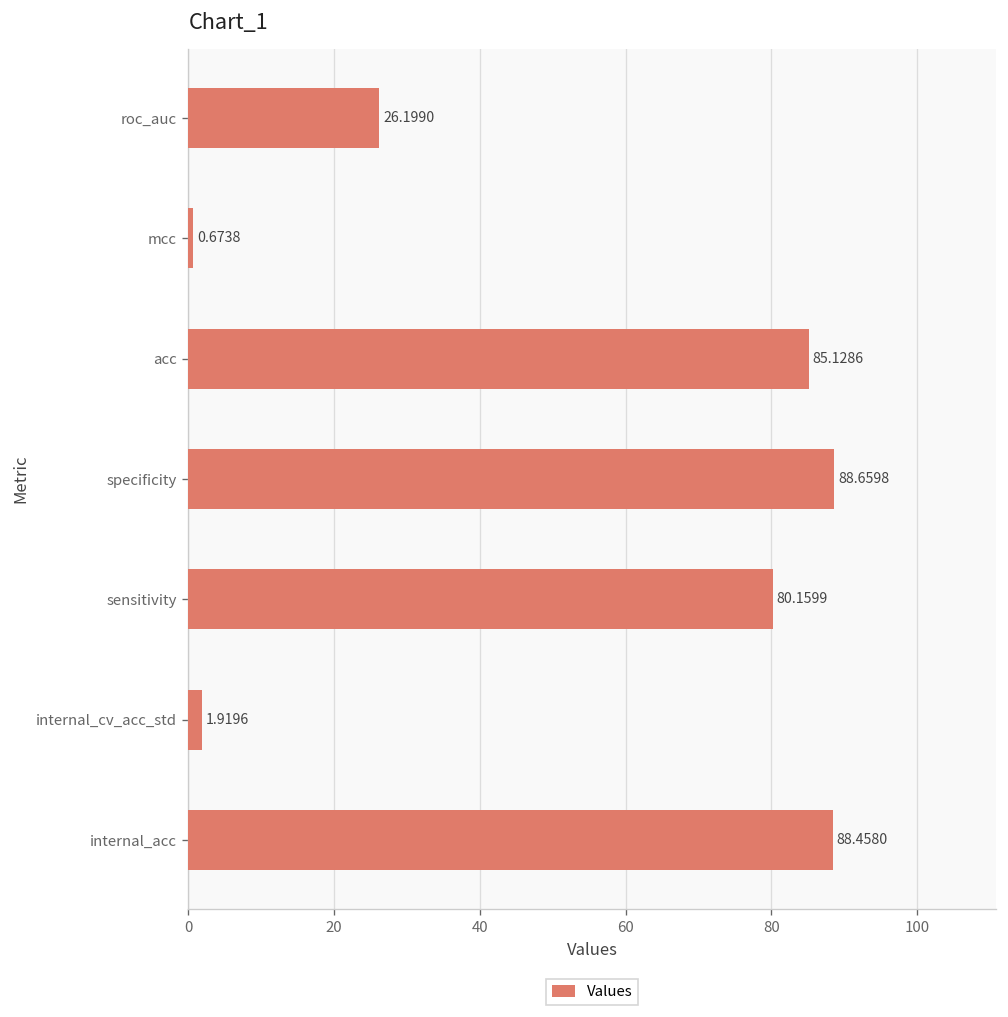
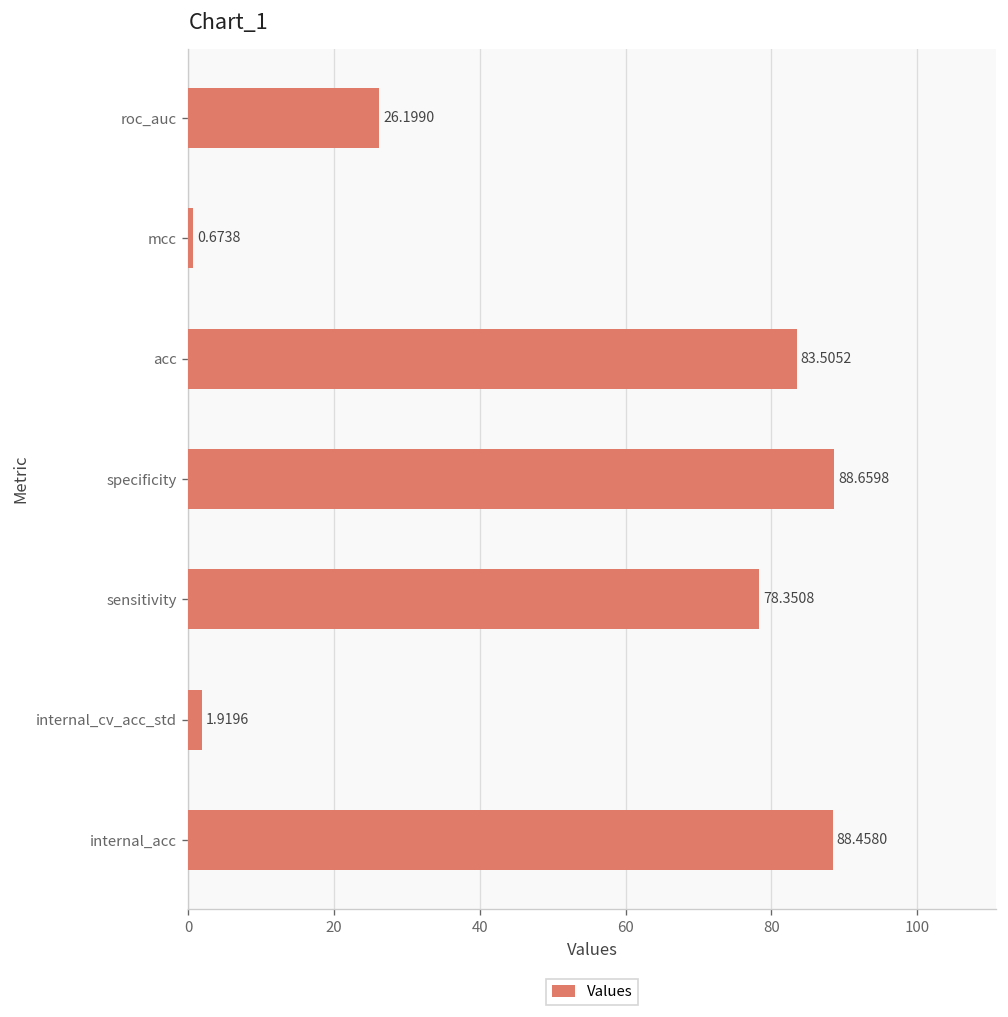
acc: 85.1286 -> 83.5052
sensitivity: 80.1599 -> 78.3508
